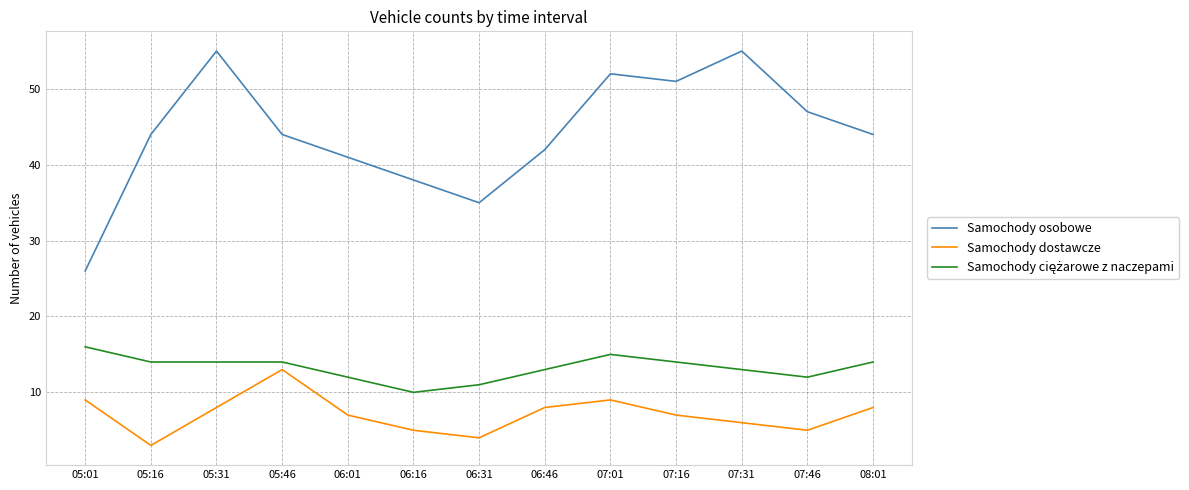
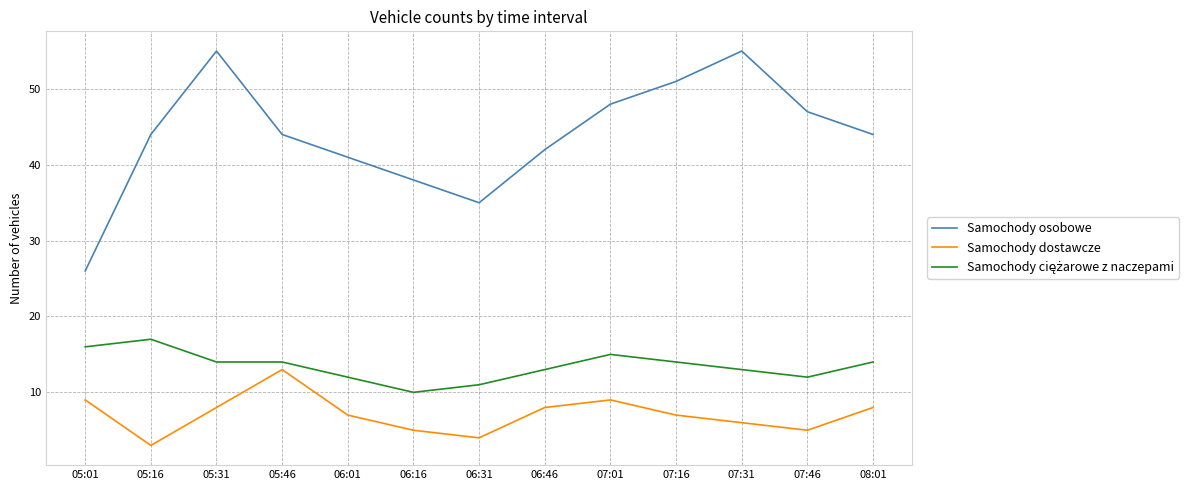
Samochody ciężarowe z naczepami, 05:16: 14 -> 17
Samochody osobowe, 07:01: 52 -> 48
